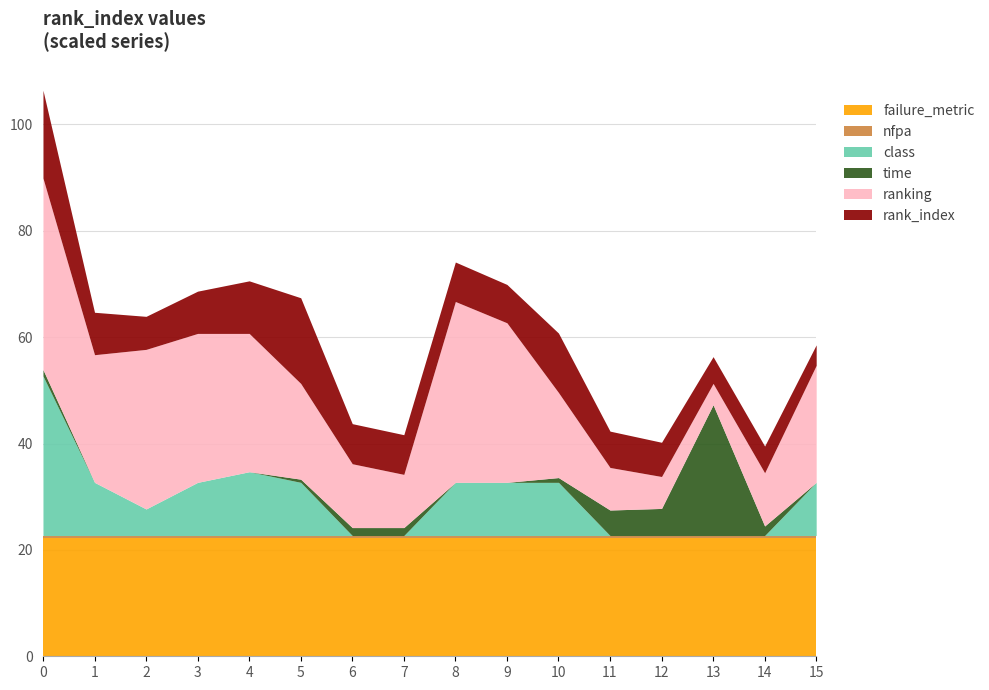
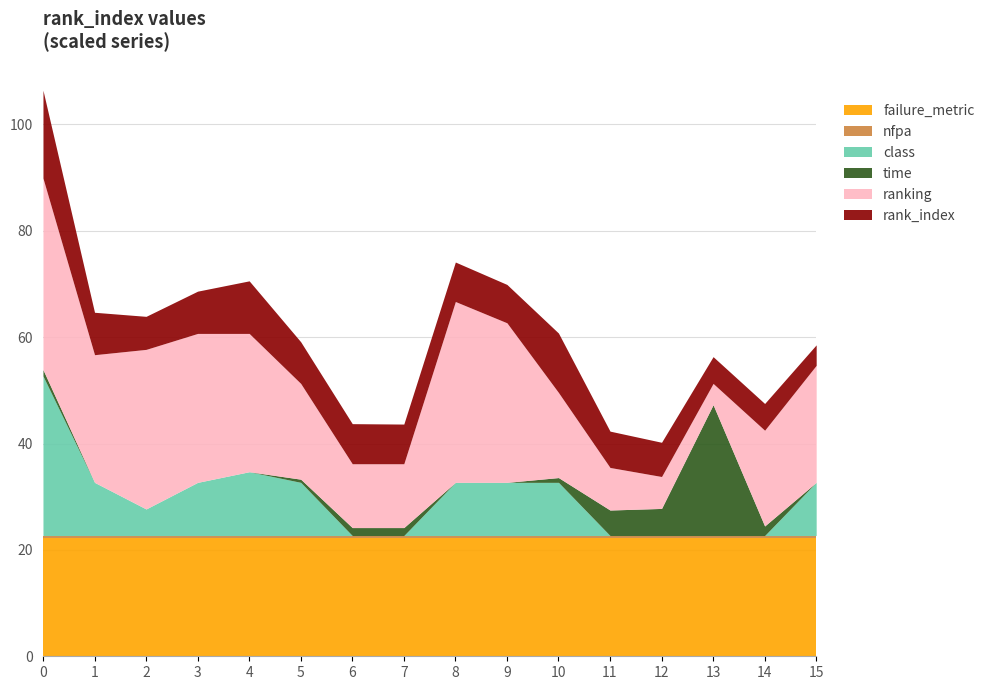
rank_index, 5: 16 -> 8
ranking, 7: 10 -> 12
ranking, 14: 10 -> 18
